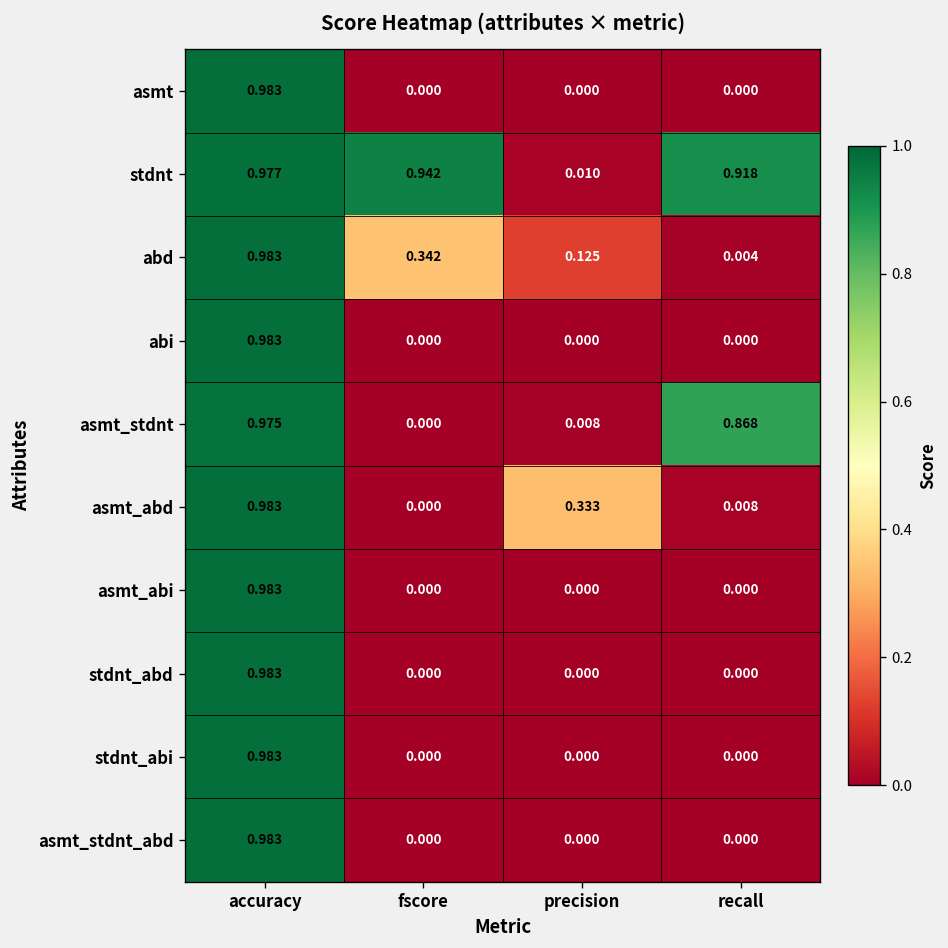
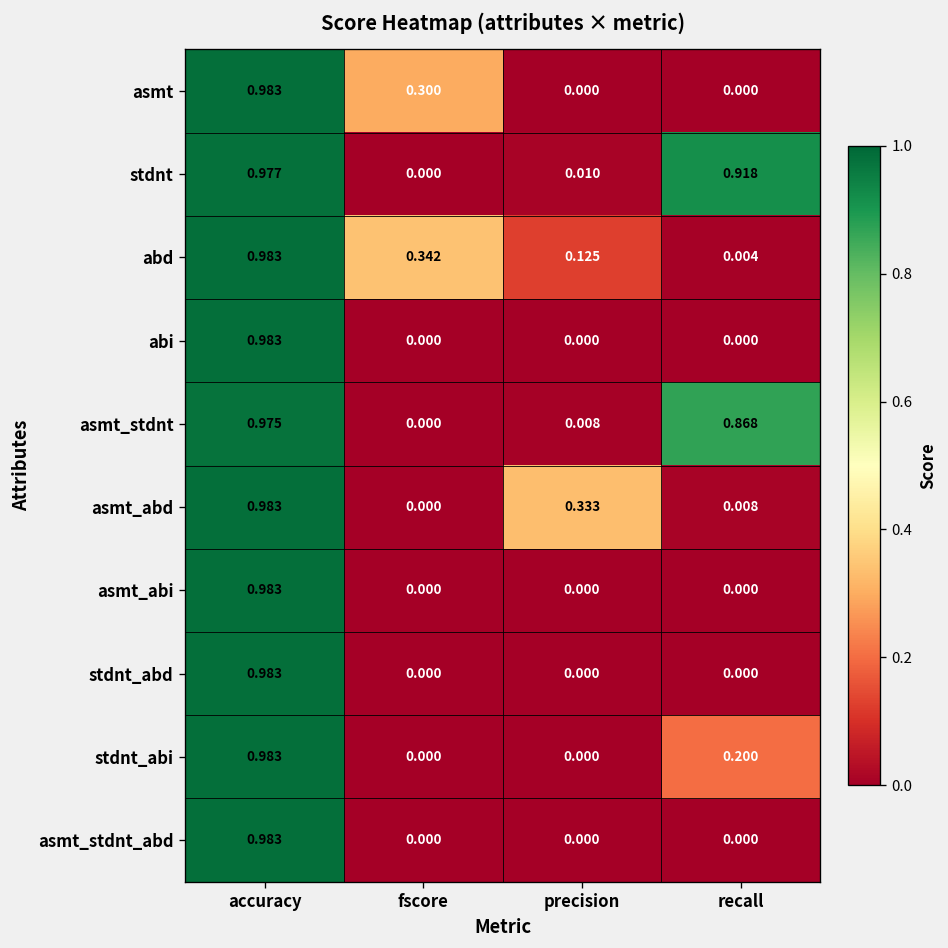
asmt, fscore: 0.000 -> 0.300
stdnt, fscore: 0.942 -> 0.000
stdnt_abi, recall: 0.000 -> 0.200
